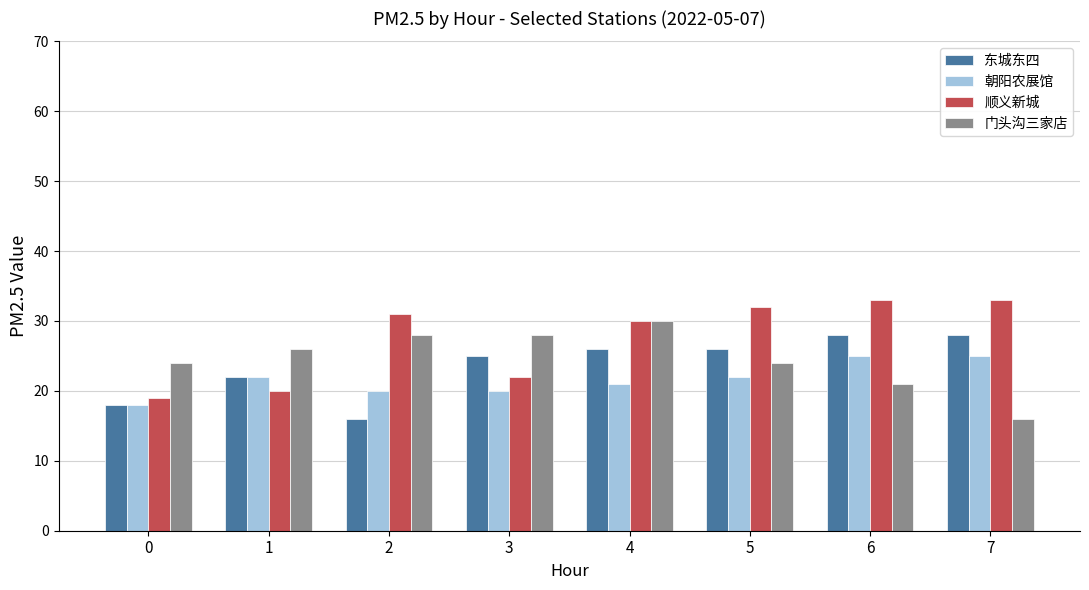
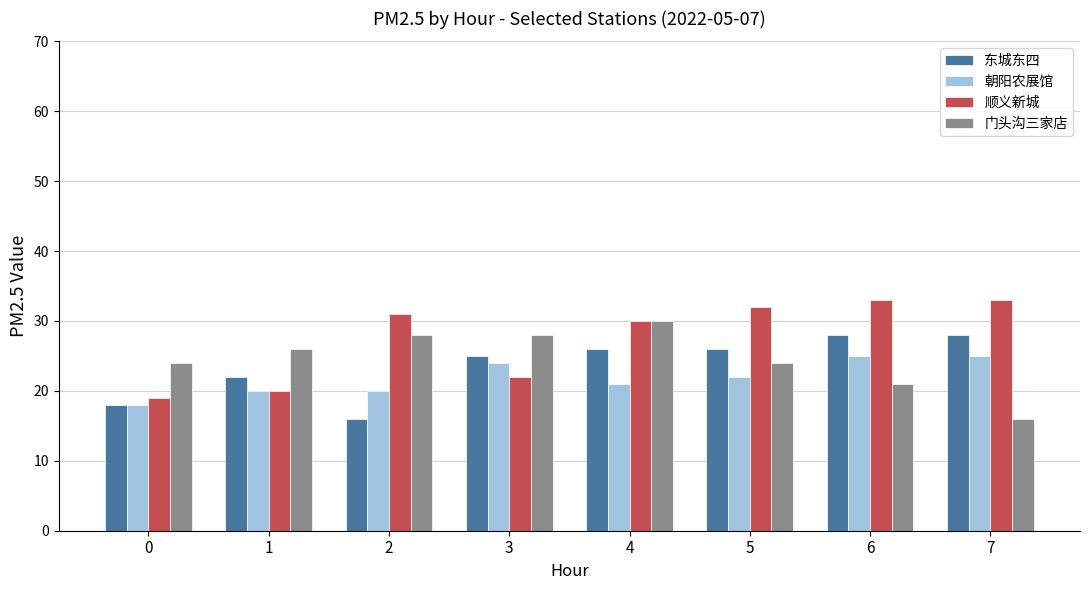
朝阳农展馆, 1: 22 -> 20
朝阳农展馆, 3: 20 -> 24
